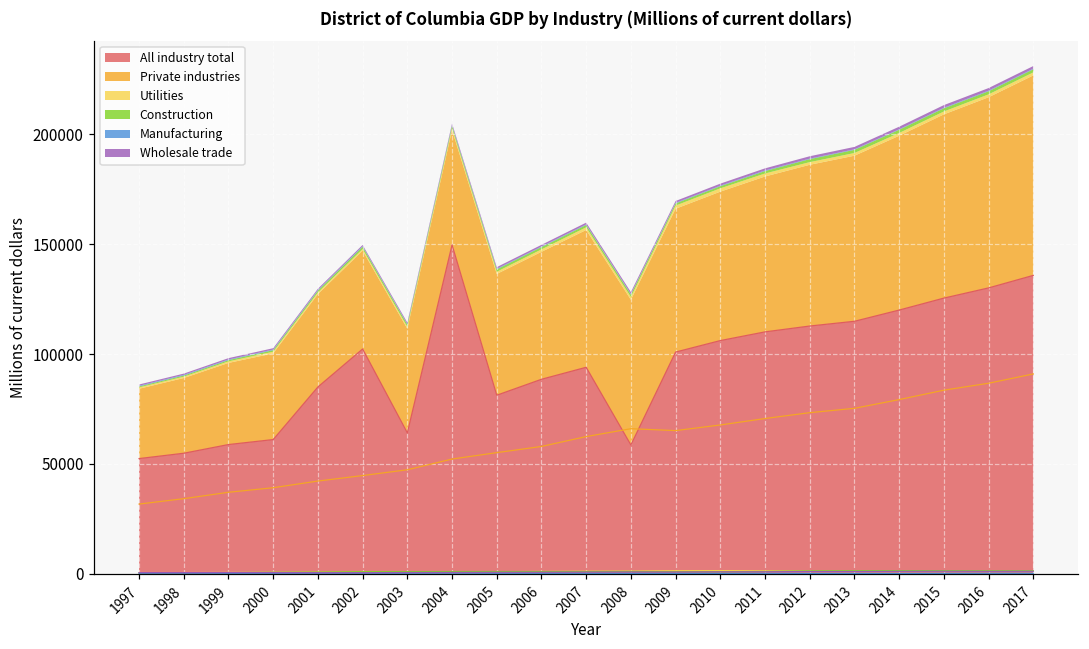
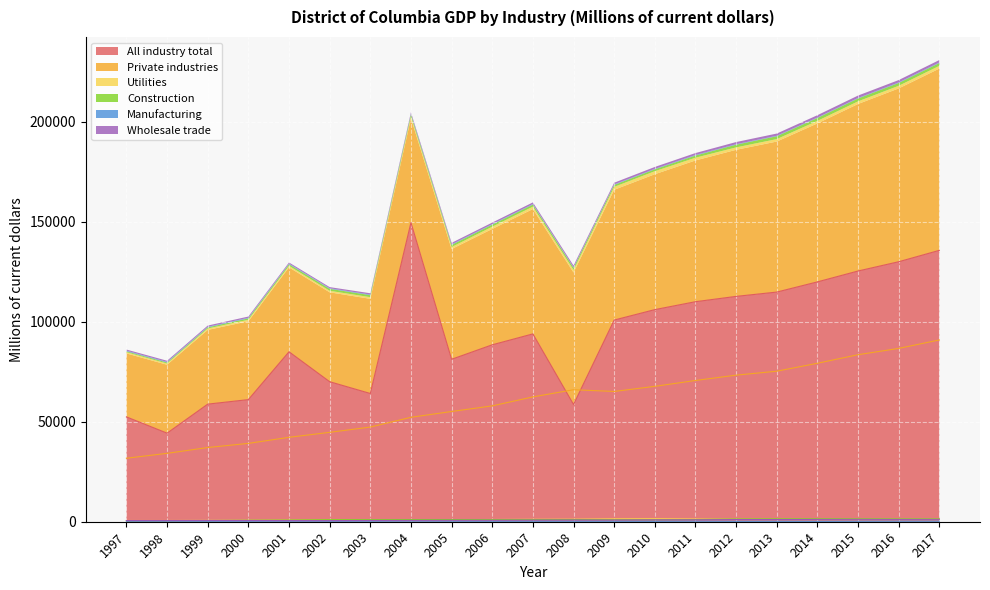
All industry total, 1998: 55000 -> 44000
All industry total, 2002: 102000 -> 70000
